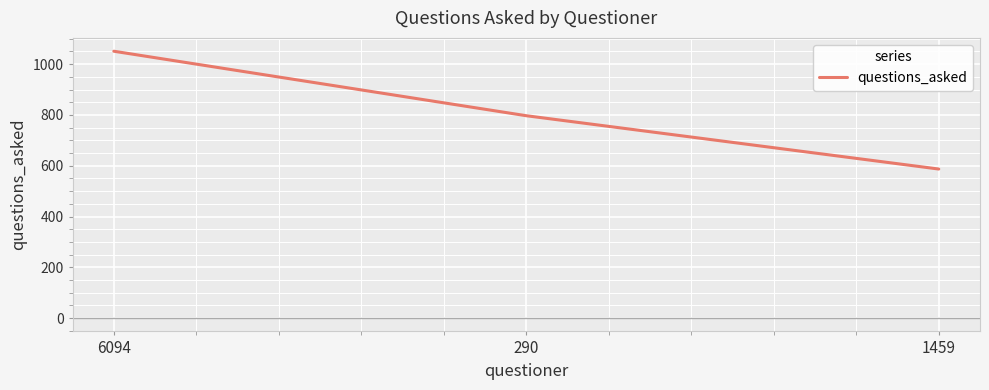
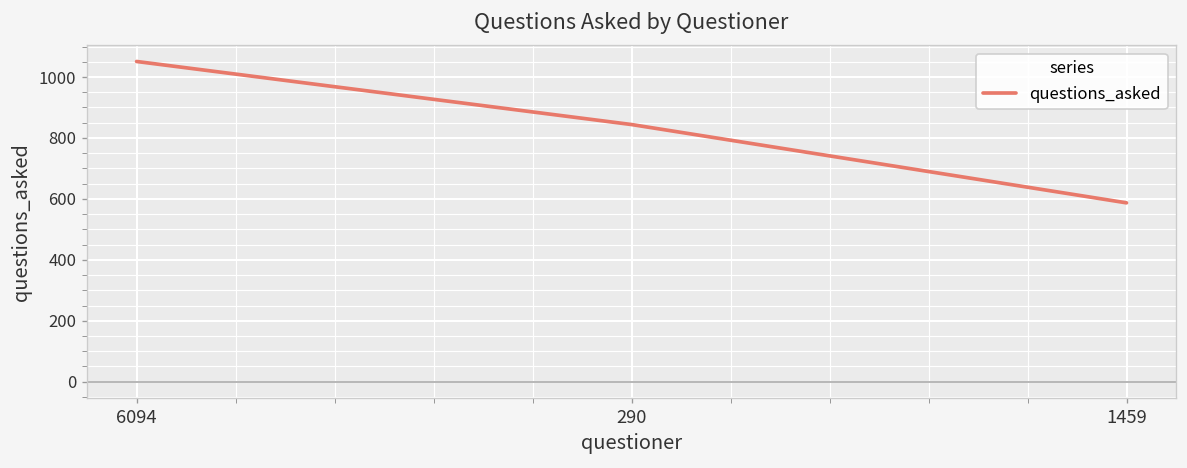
290: 800 -> 840
